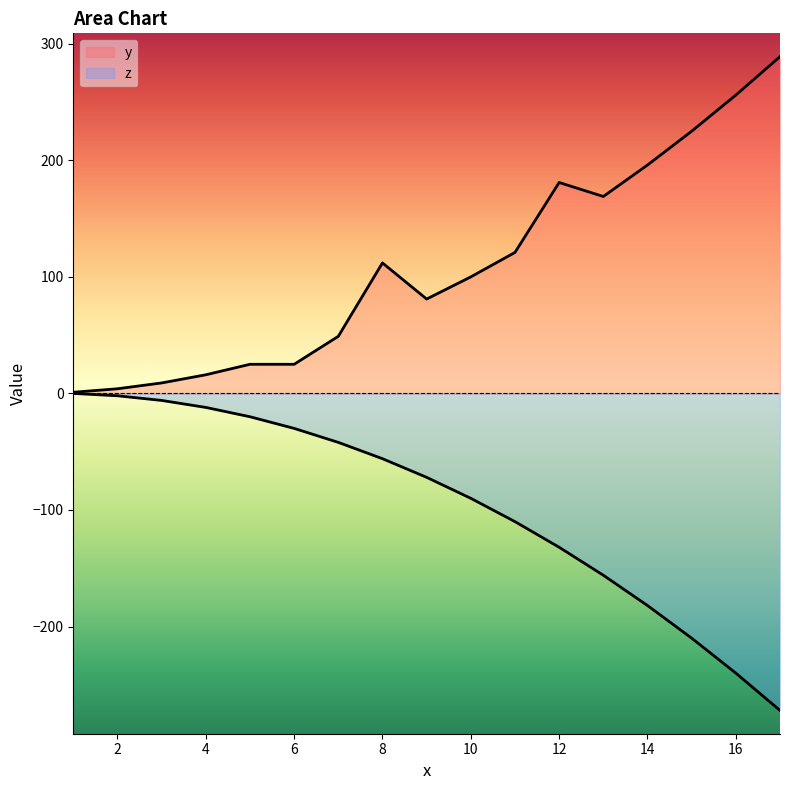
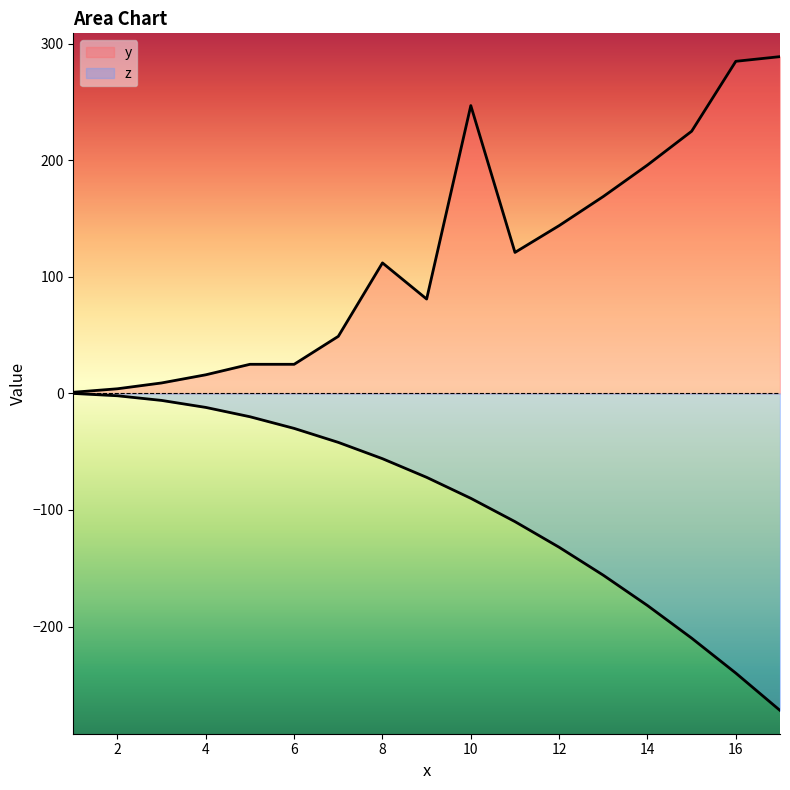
y, 10: 100 -> 247
y, 12: 181 -> 144
y, 16: 256 -> 285
